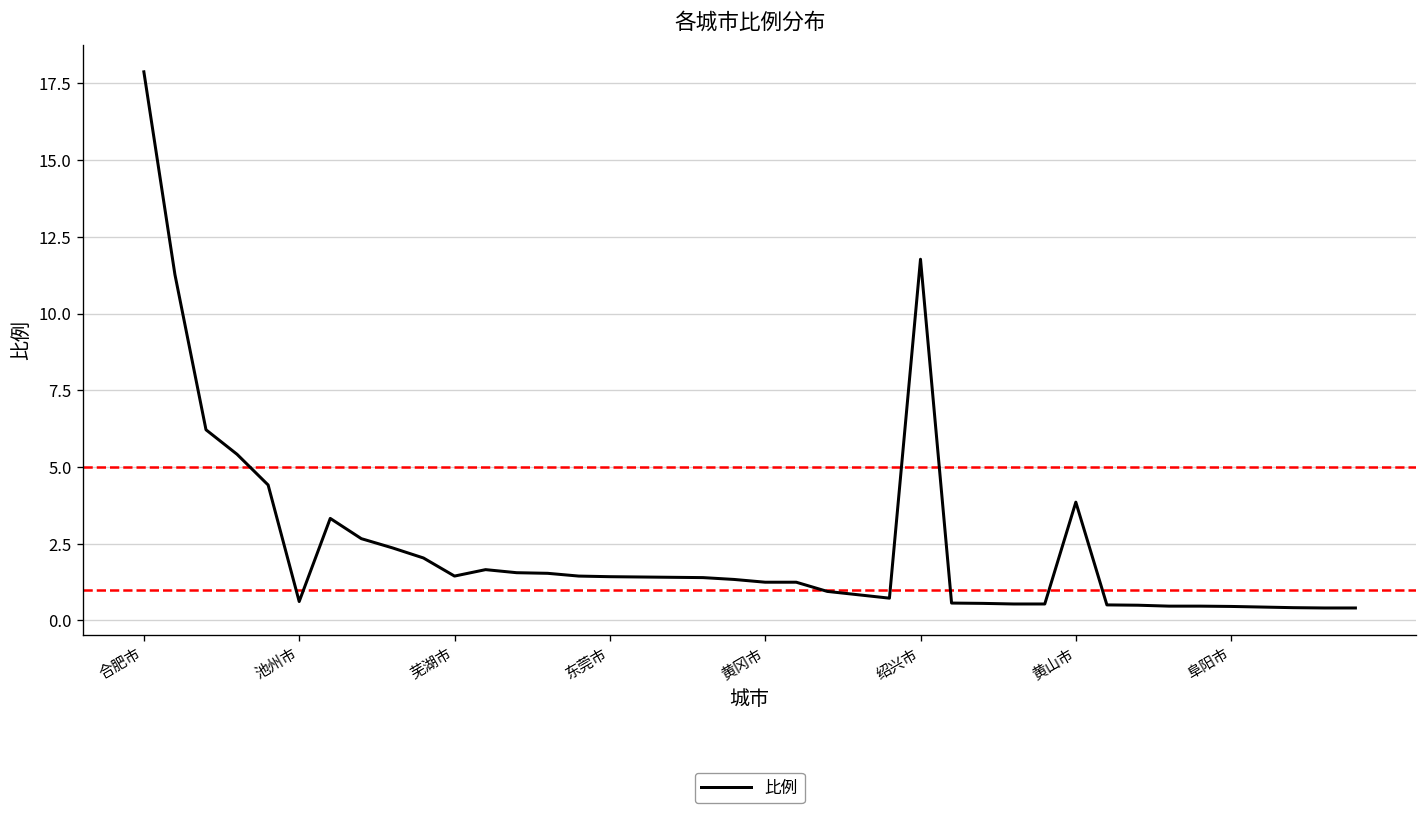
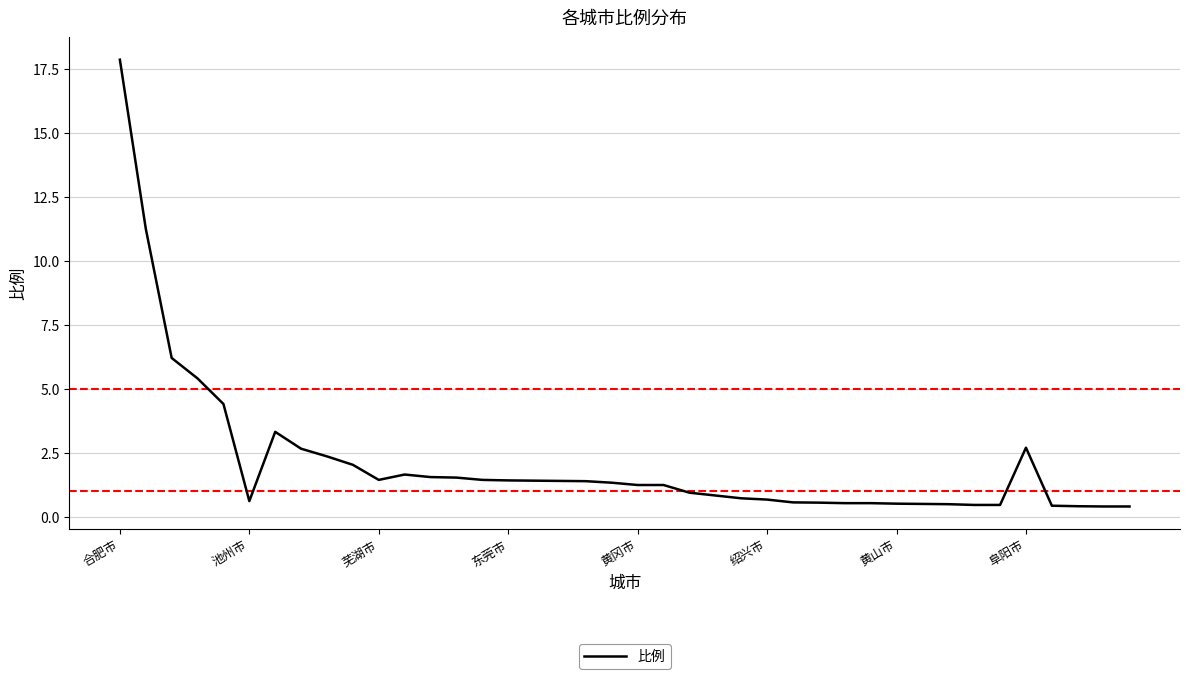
绍兴市: 11.8 -> 0.7
黄山市: 3.9 -> 0.5
阜阳市: 0.5 -> 2.7
